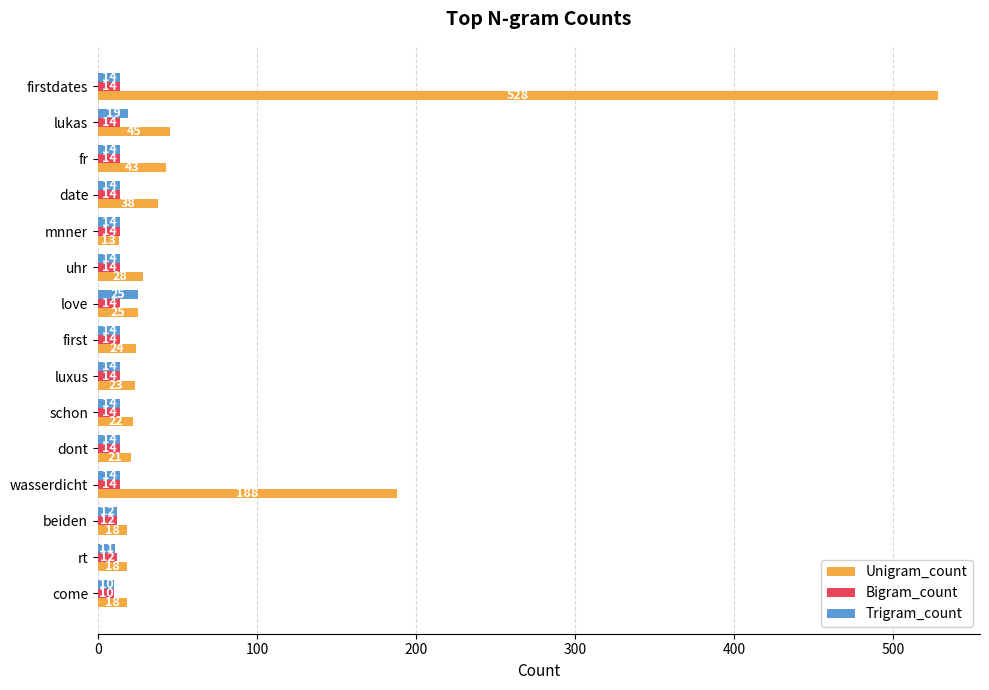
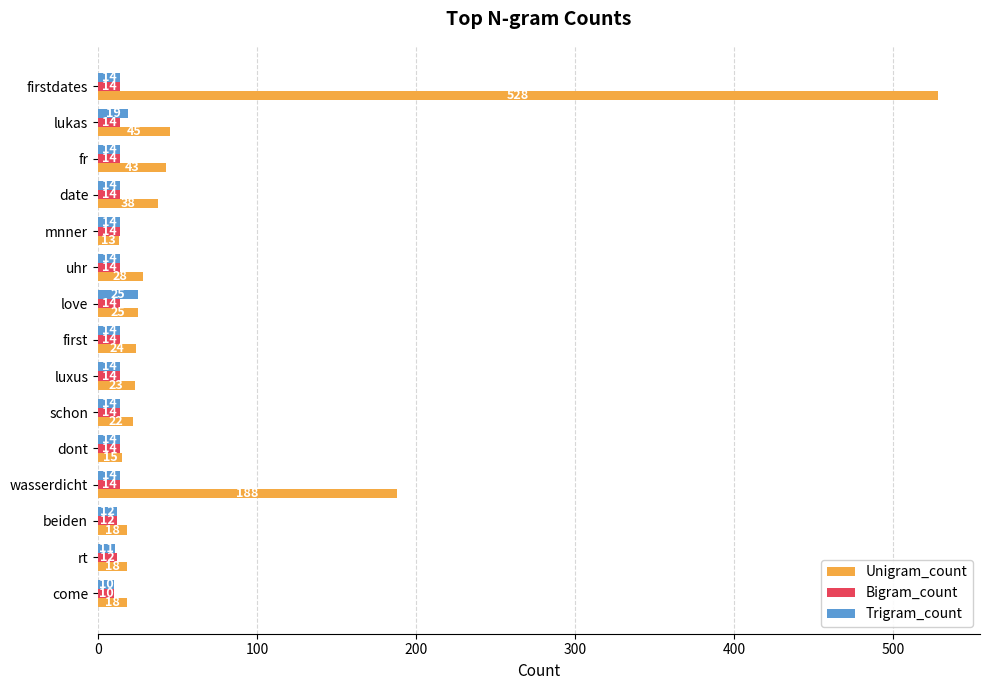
Unigram_count, dont: 21 -> 15
